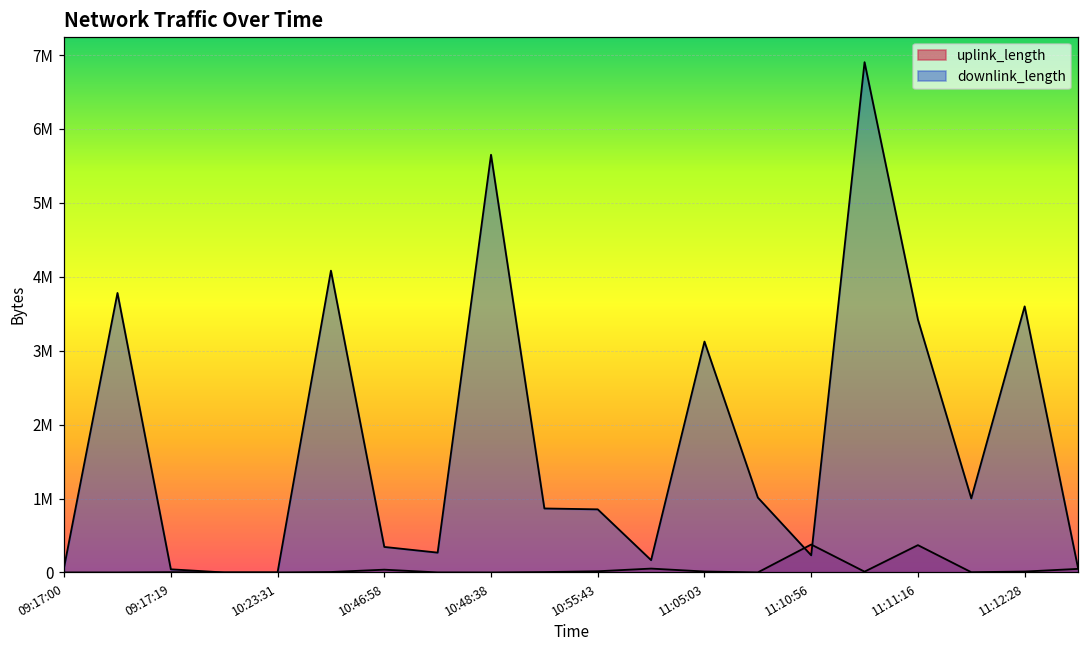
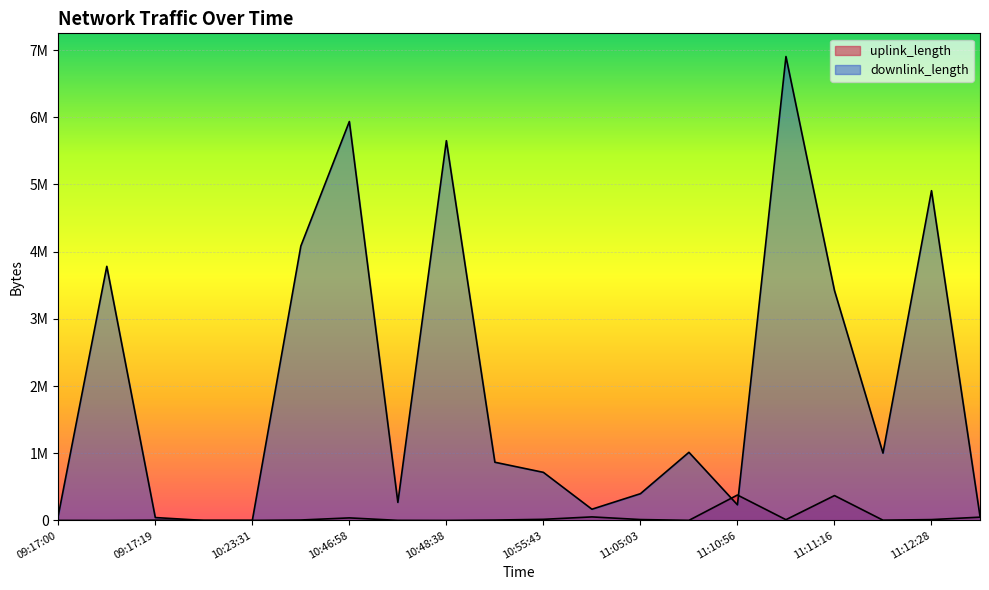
downlink_length, 10:46:58: 300000 -> 5900000
downlink_length, 10:55:43: 900000 -> 700000
downlink_length, 11:05:03: 3100000 -> 400000
downlink_length, 11:12:28: 3600000 -> 4900000
